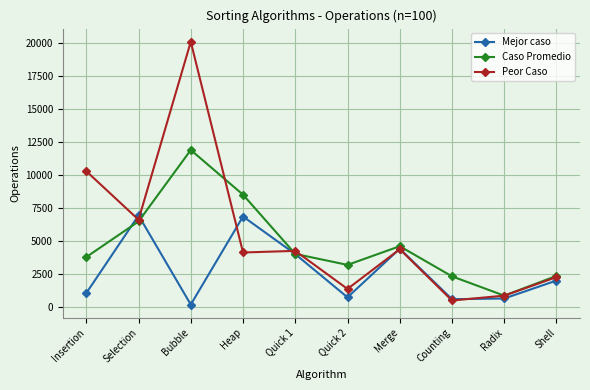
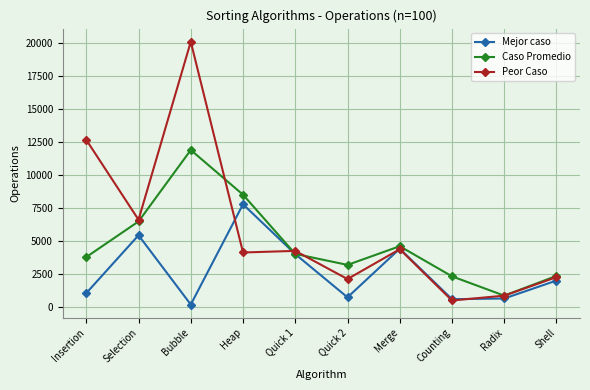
Peor Caso, Insertion: 10300 -> 12700
Mejor caso, Selection: 7000 -> 5400
Mejor caso, Heap: 6900 -> 7800
Peor Caso, Quick 2: 1400 -> 2100
